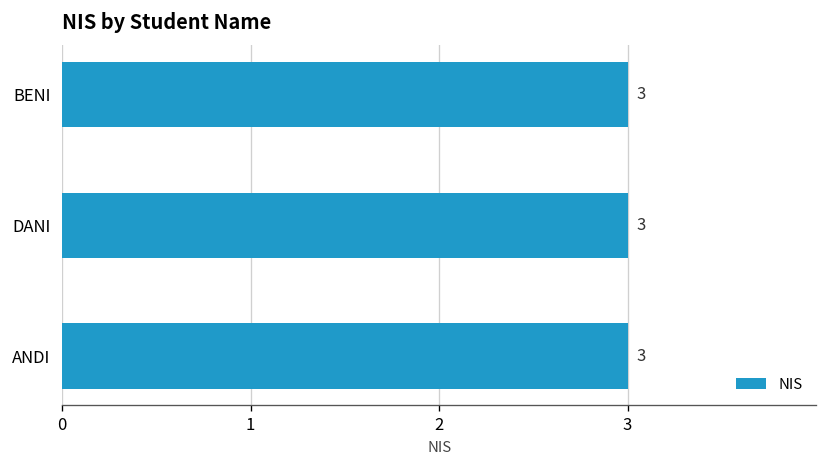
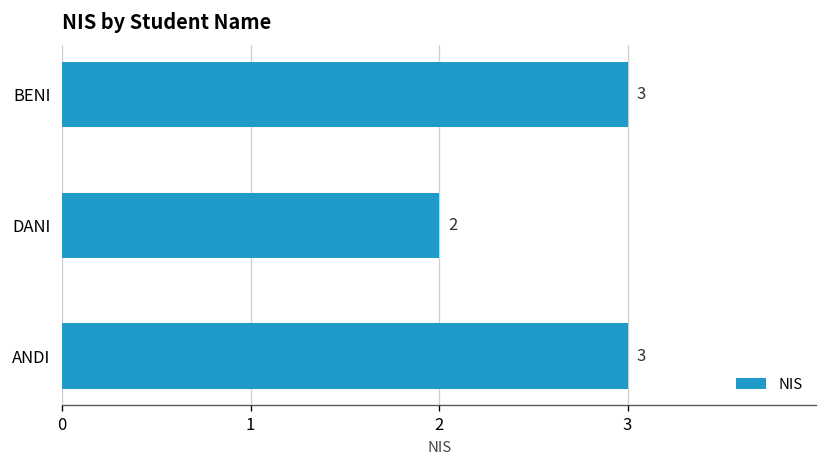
DANI: 3 -> 2
